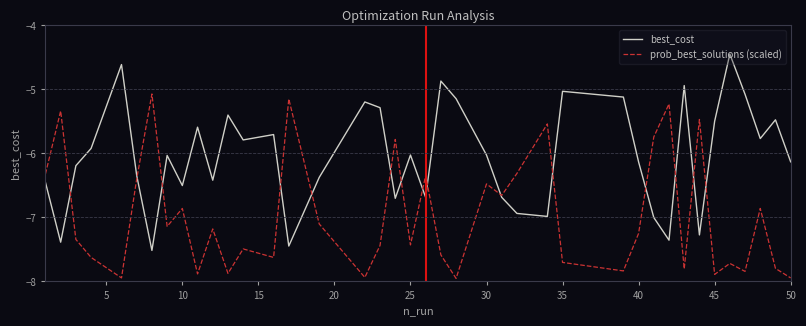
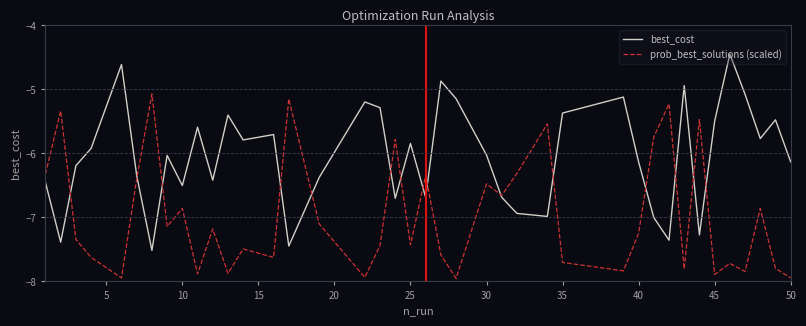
best_cost, 25: -6.0 -> -5.8
best_cost, 35: -5.0 -> -5.4
